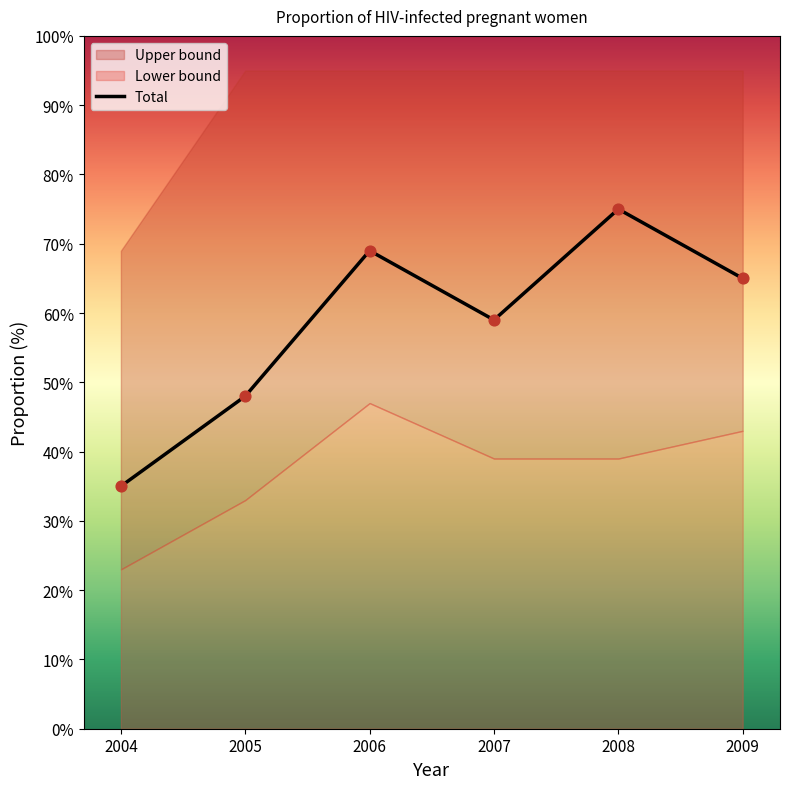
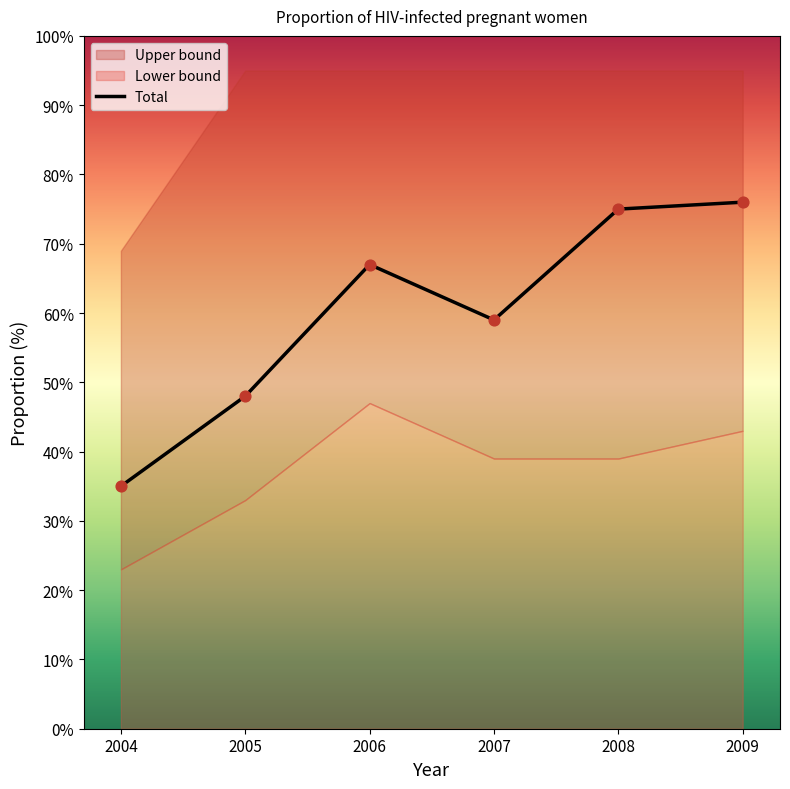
Total, 2006: 69% -> 67%
Total, 2009: 65% -> 76%
